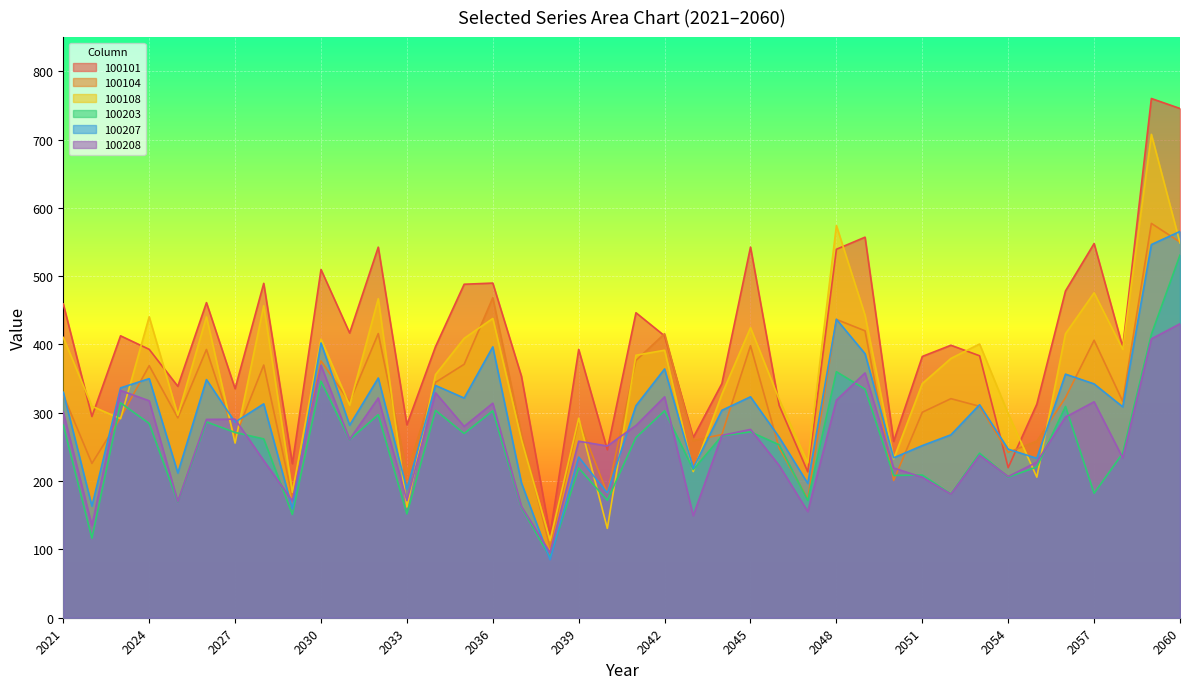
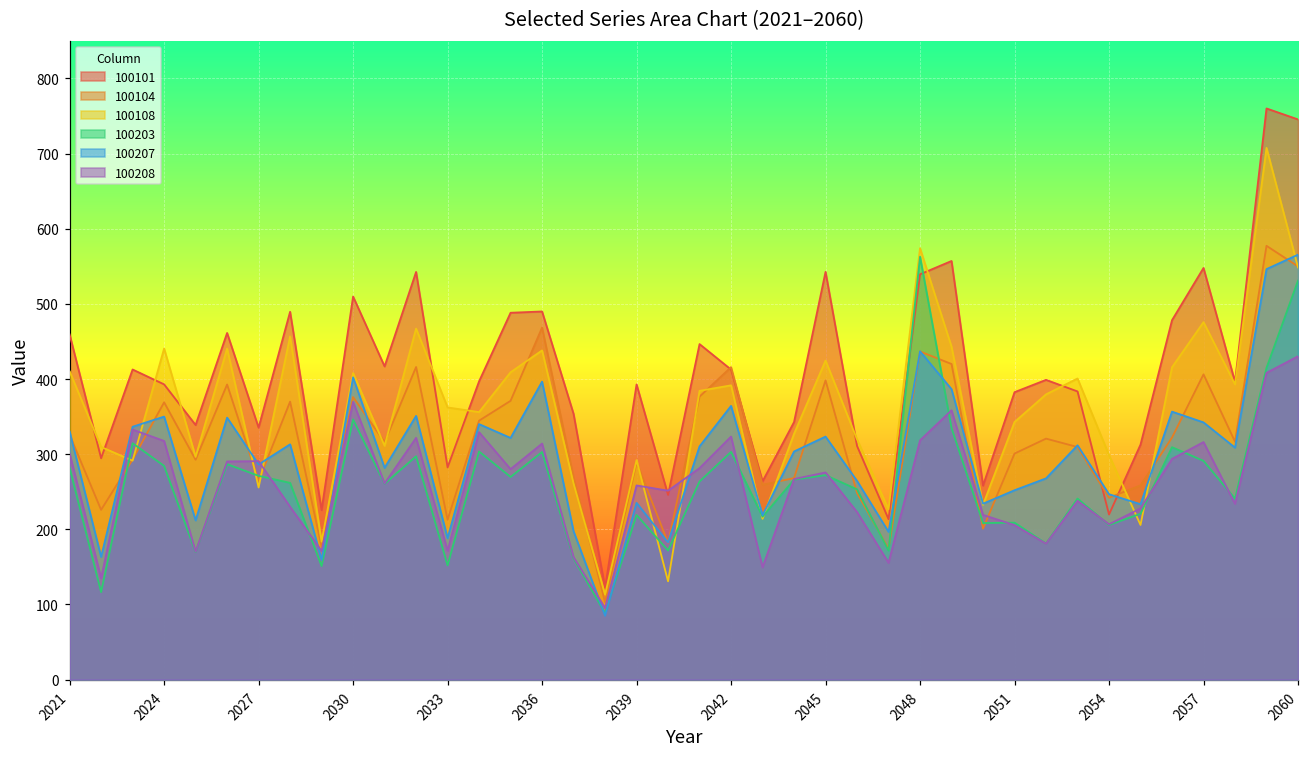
100108, 2033: 160 -> 360
100203, 2048: 360 -> 560
100203, 2057: 180 -> 290
